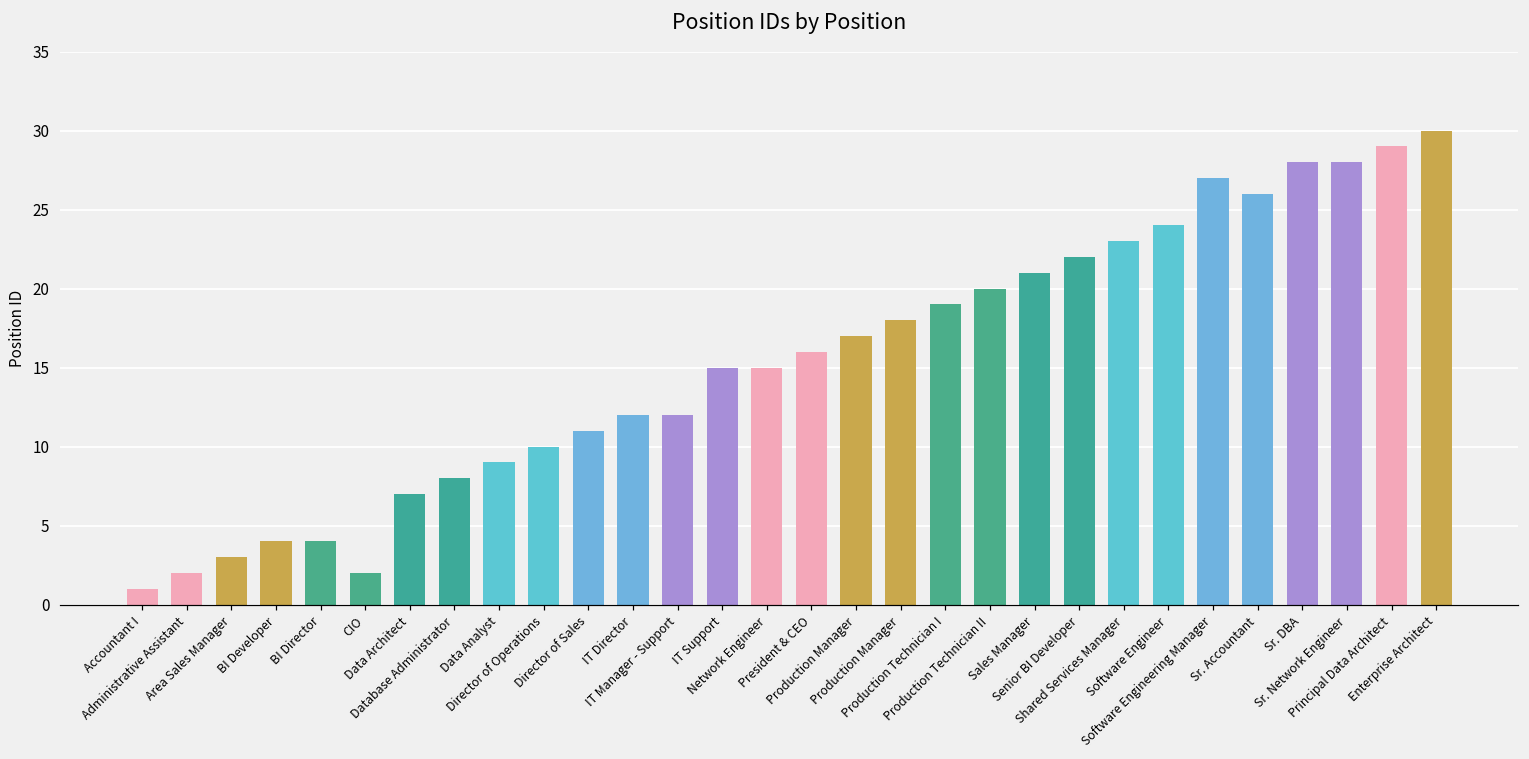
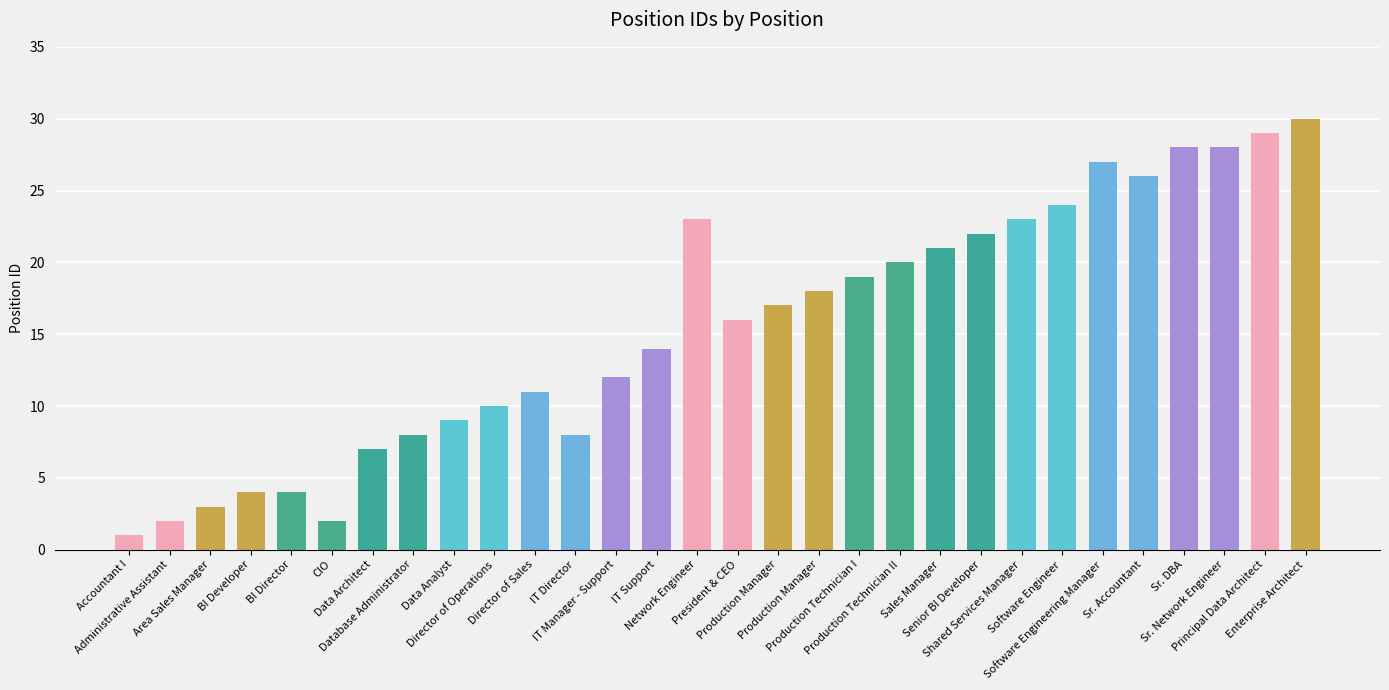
IT Director: 12 -> 8
IT Support: 15 -> 14
Network Engineer: 15 -> 23
